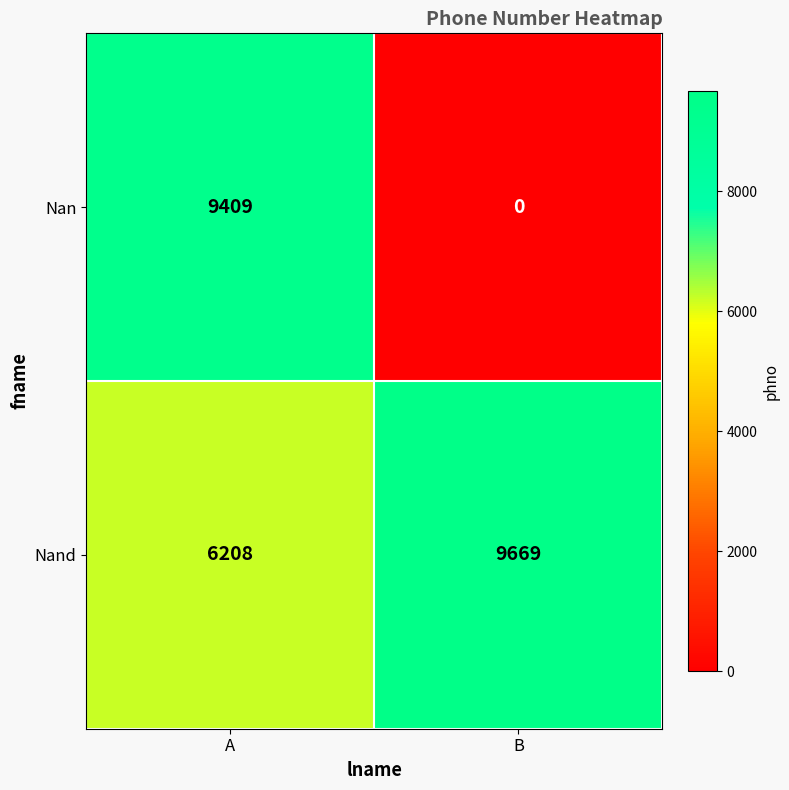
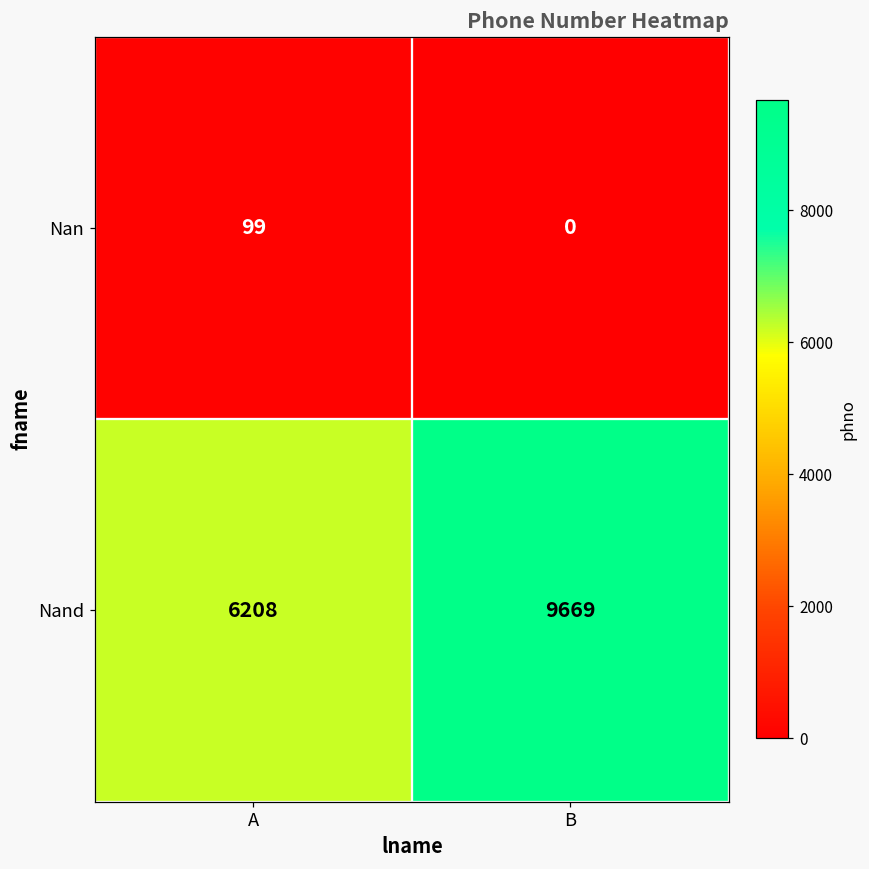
Nan, A: 9409 -> 99
